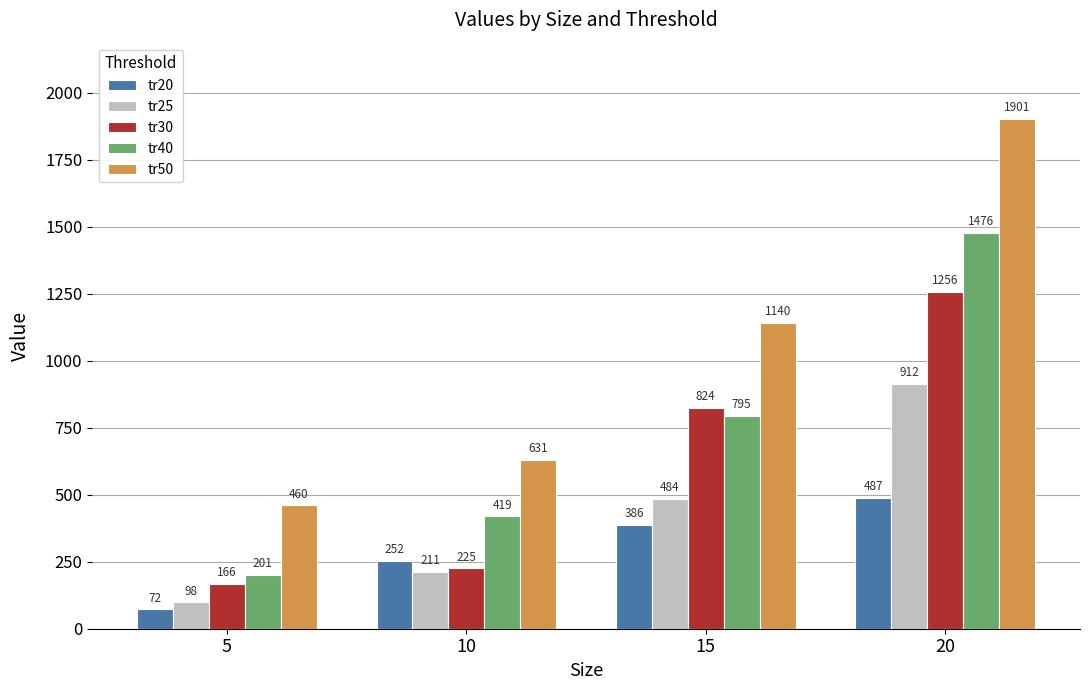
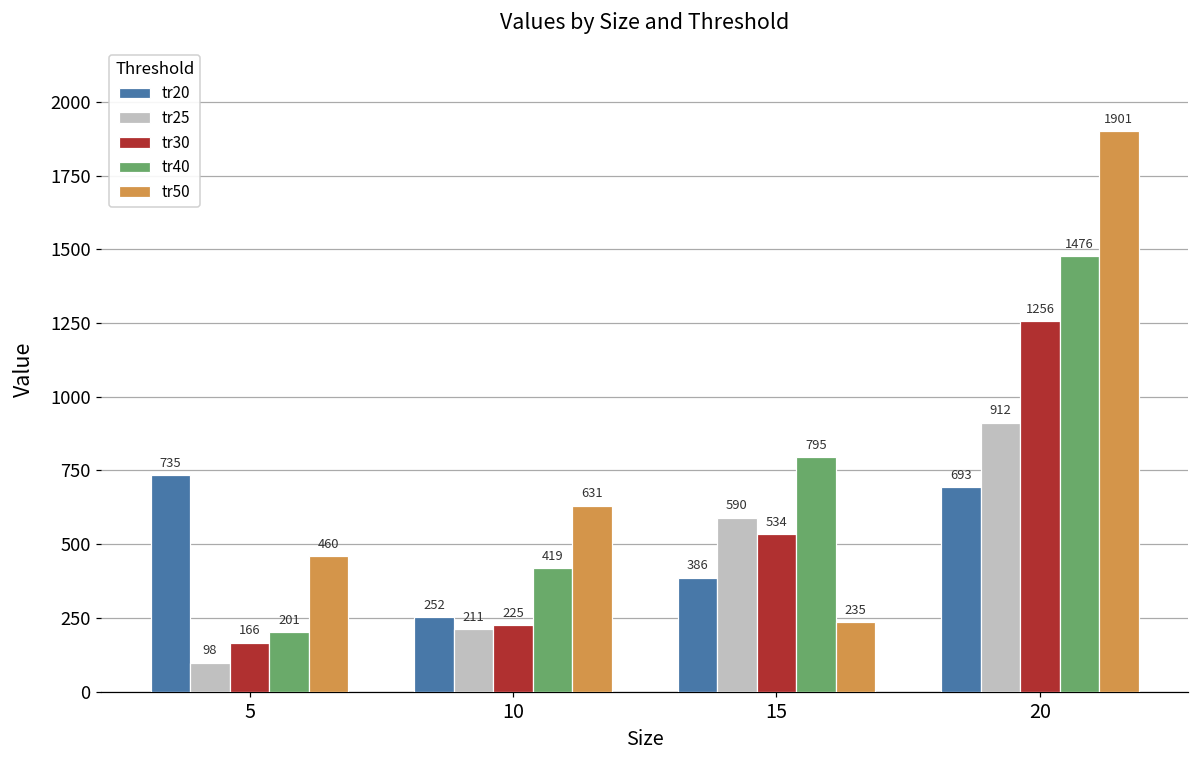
tr20, 5: 72 -> 735
tr25, 15: 484 -> 590
tr30, 15: 824 -> 534
tr50, 15: 1140 -> 235
tr20, 20: 487 -> 693
